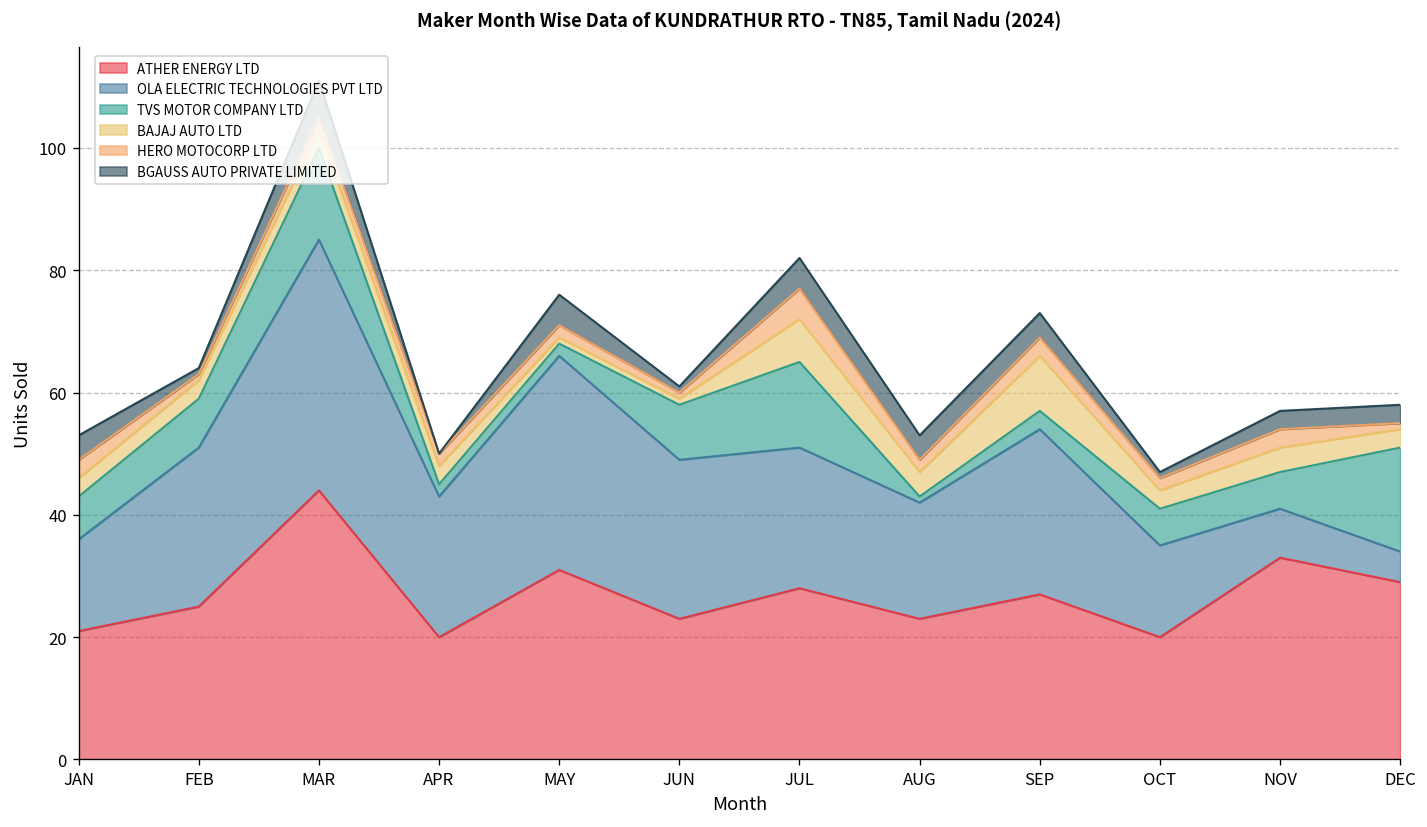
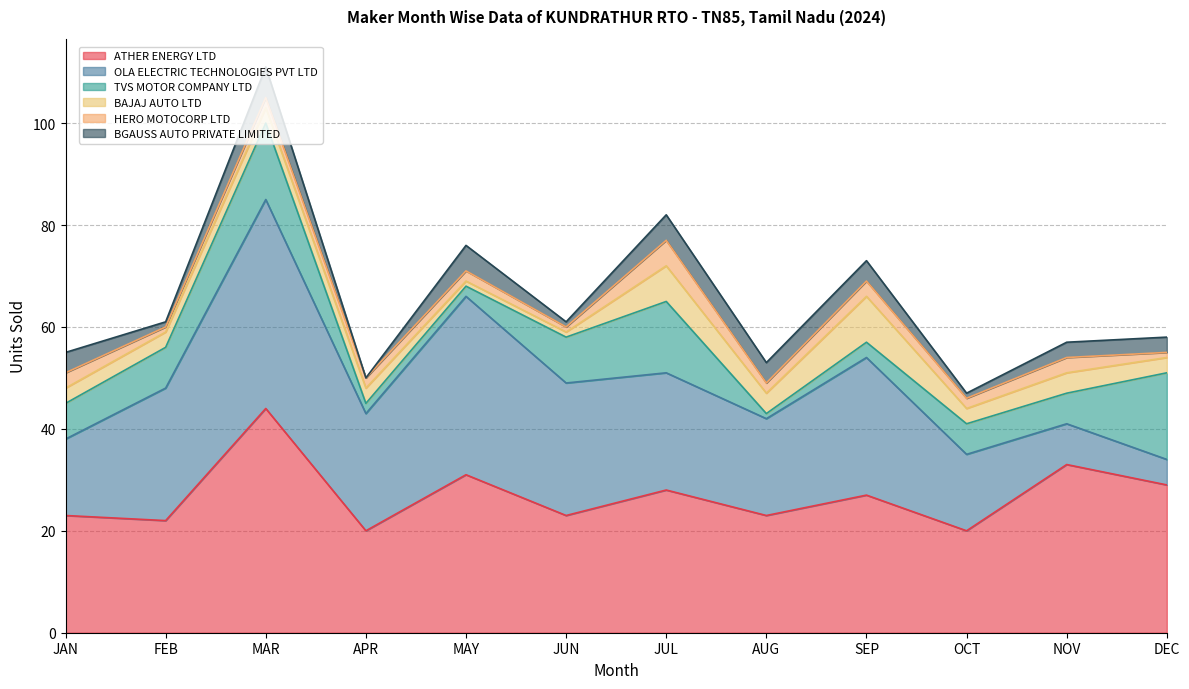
ATHER ENERGY LTD, JAN: 21 -> 23
ATHER ENERGY LTD, FEB: 25 -> 22
